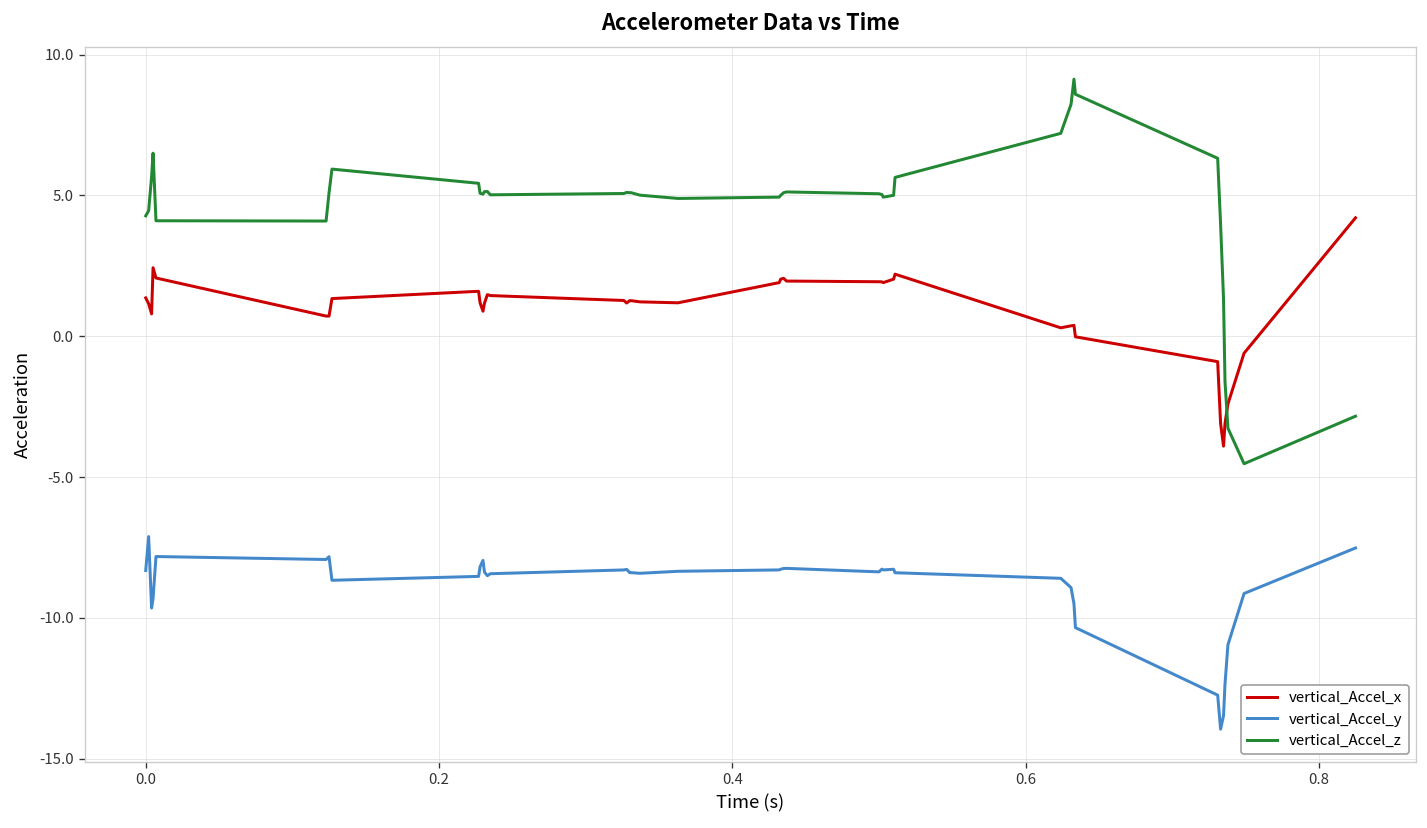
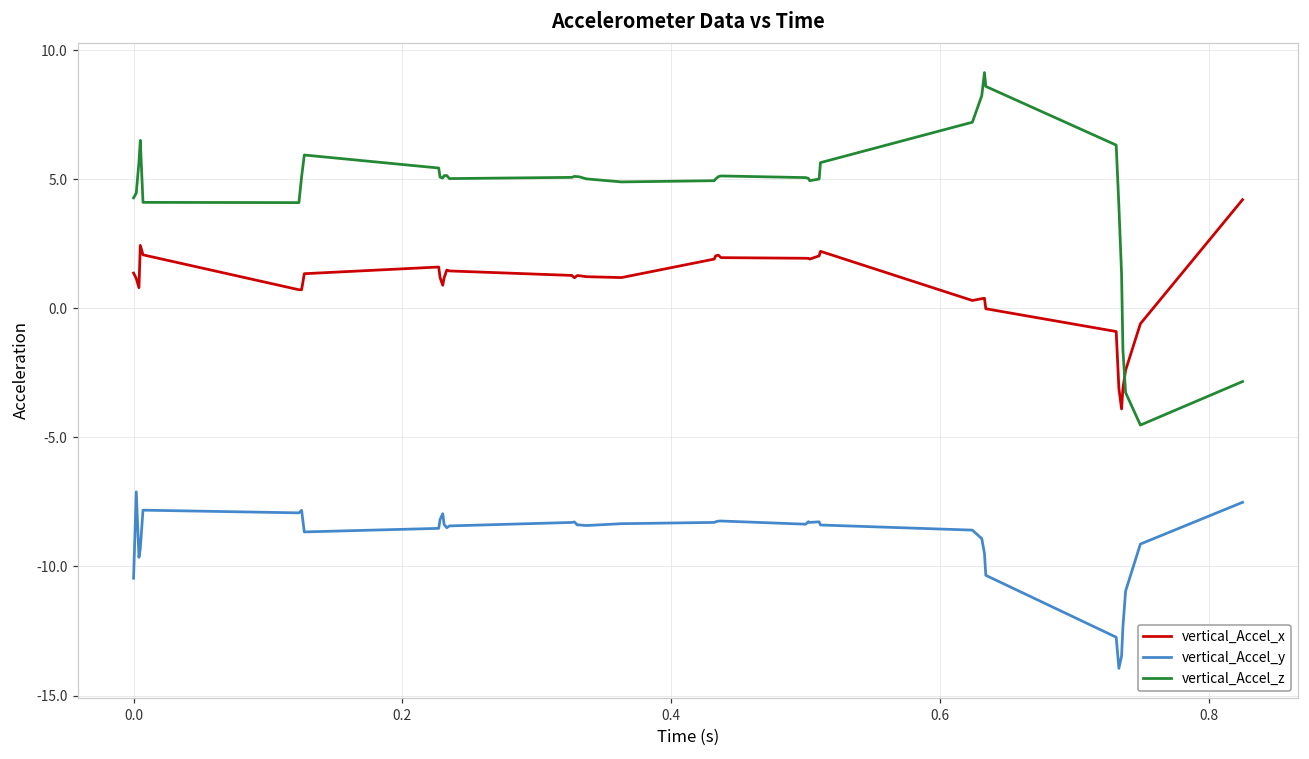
vertical_Accel_y, 0.0: -8.3 -> -10.5
